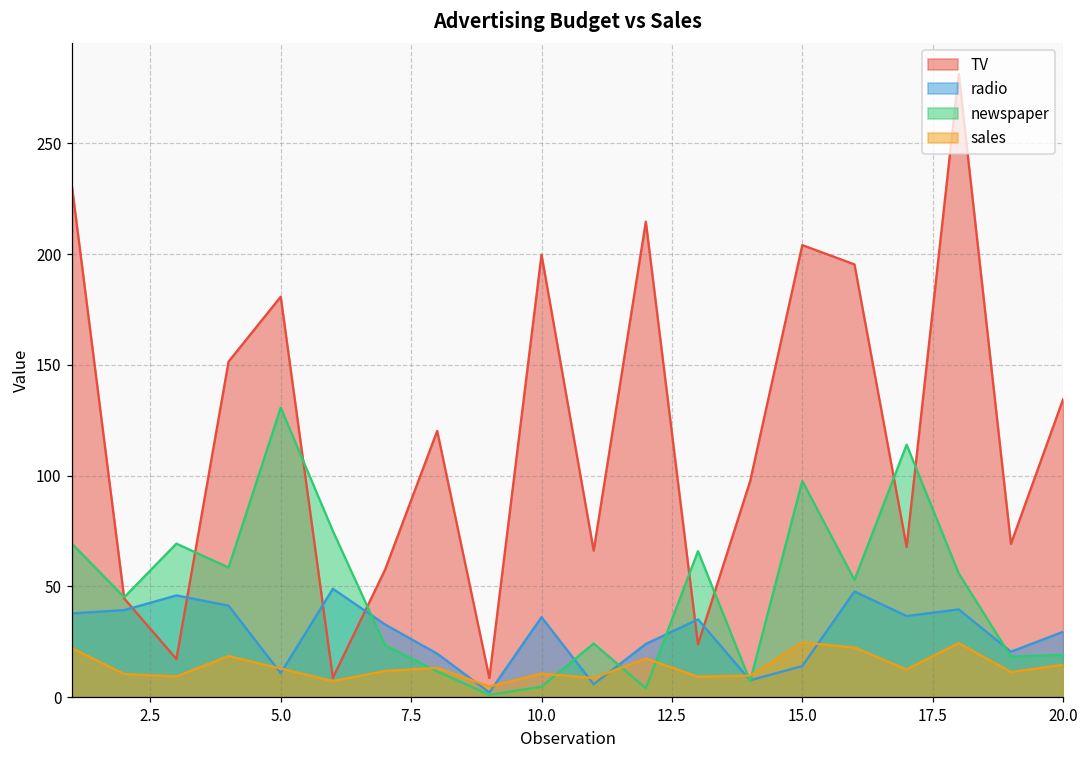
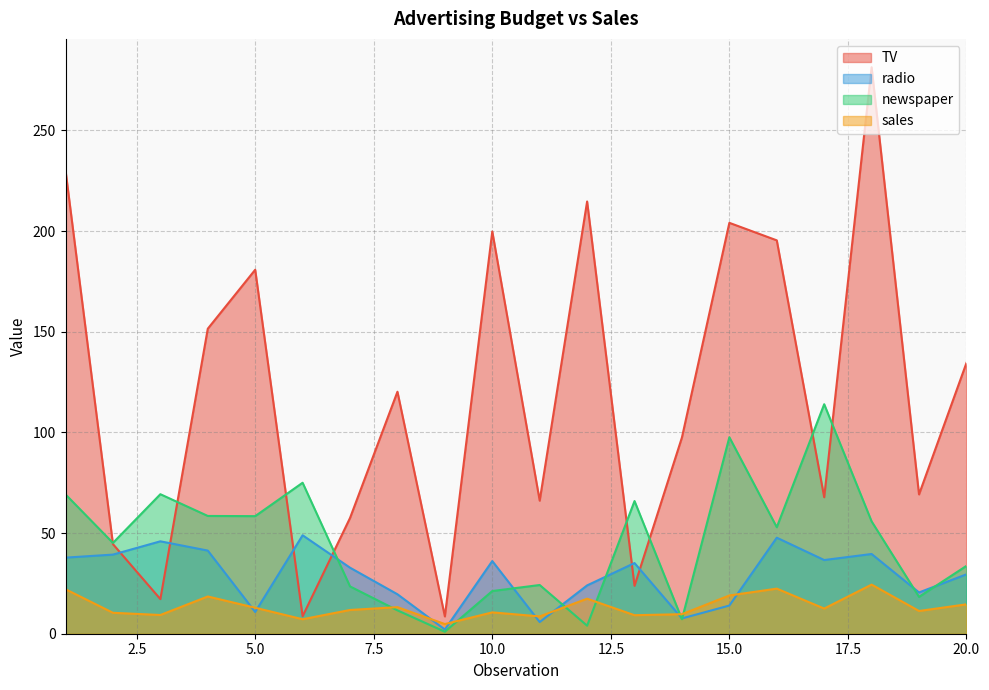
newspaper, 5.0: 131 -> 58
newspaper, 10.0: 5 -> 21
sales, 15.0: 25 -> 19
newspaper, 20.0: 19 -> 34
